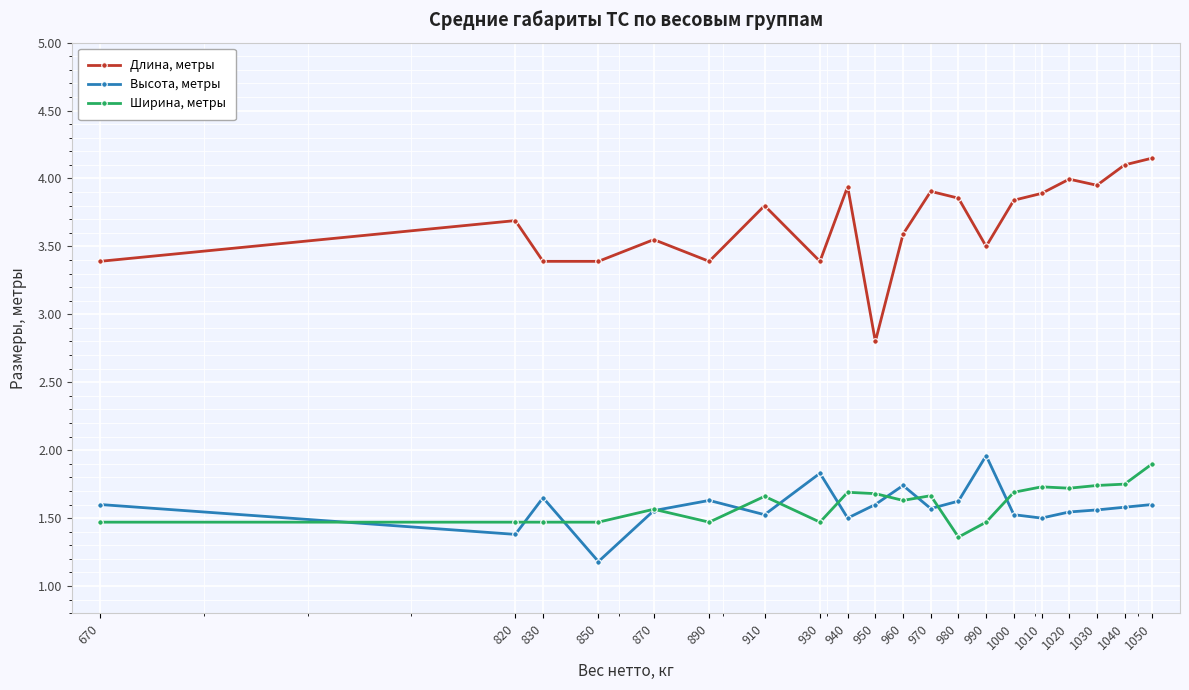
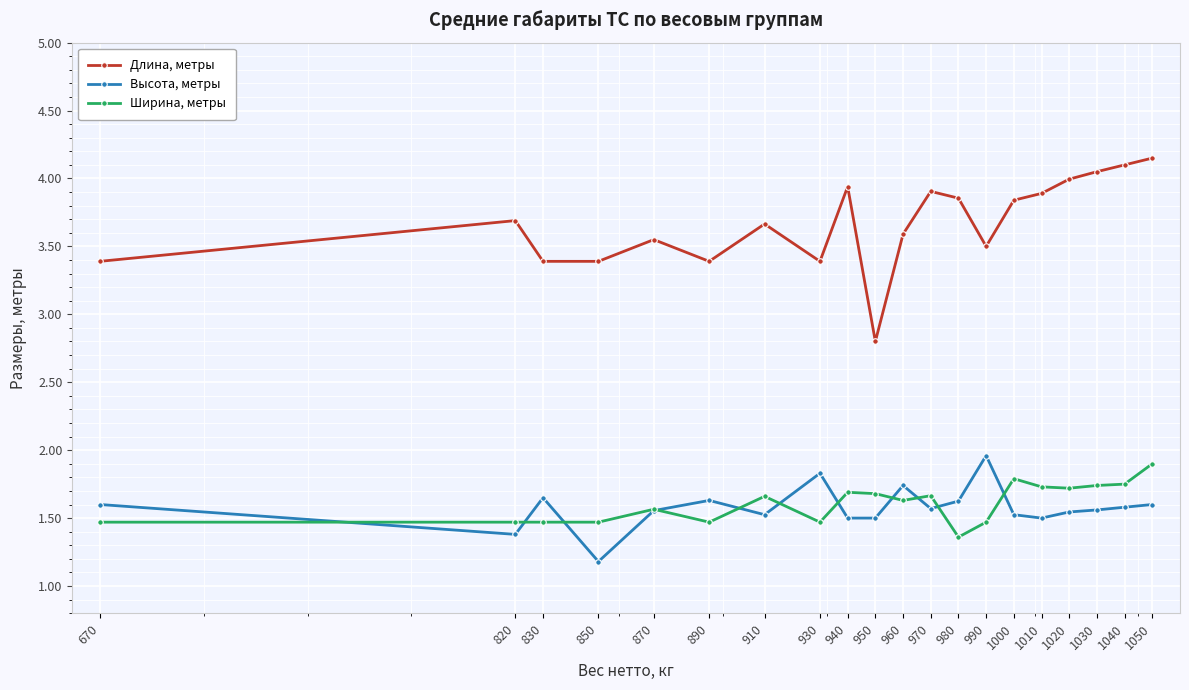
Длина, метры, 910: 3.80 -> 3.67
Высота, метры, 950: 1.6 -> 1.5
Ширина, метры, 1000: 1.69 -> 1.79
Длина, метры, 1030: 3.95 -> 4.05
